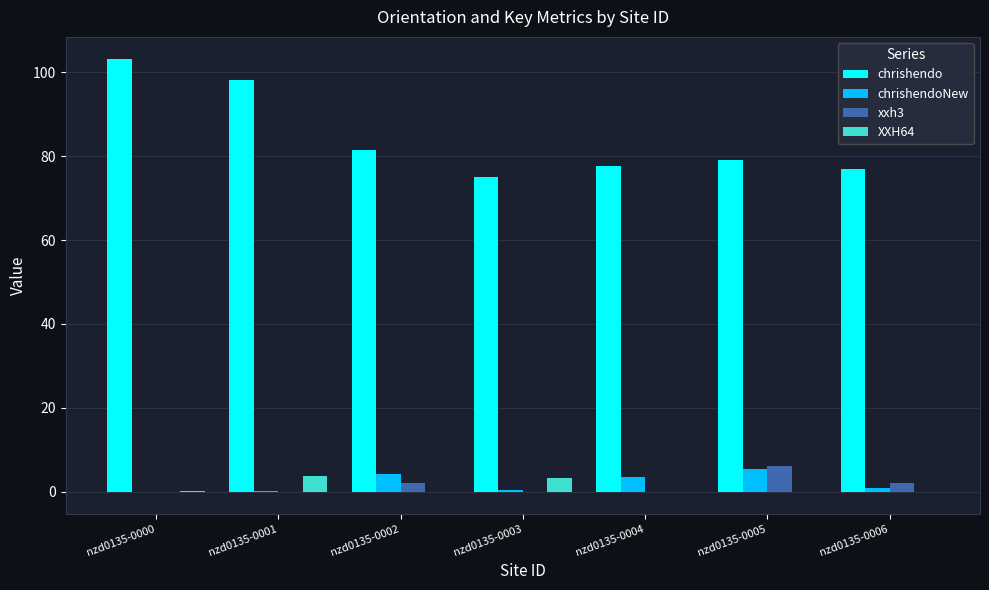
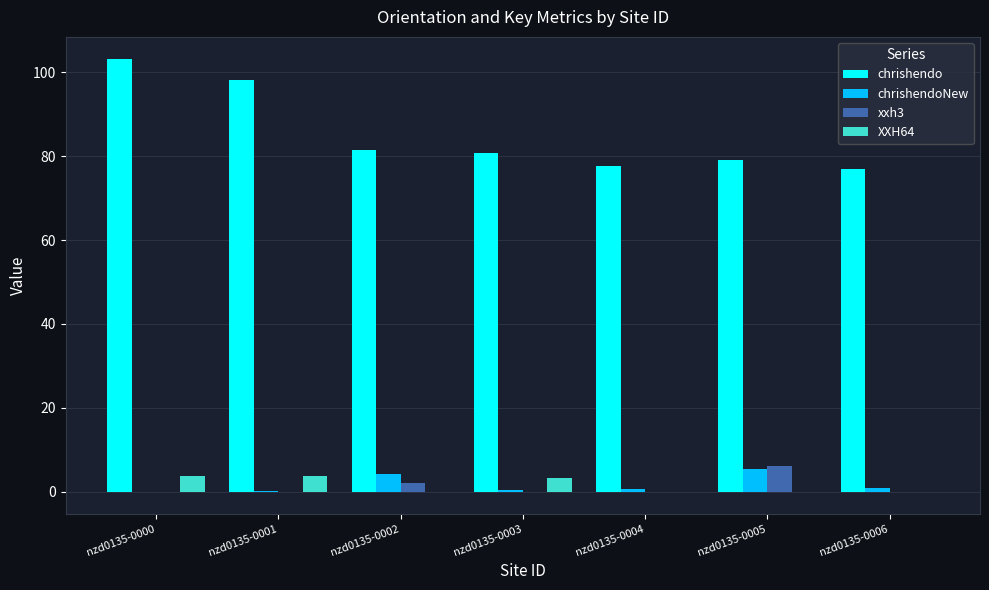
XXH64, nzd0135-0000: 0 -> 4
chrishendo, nzd0135-0003: 75 -> 81
chrishendoNew, nzd0135-0004: 4 -> 1
xxh3, nzd0135-0006: 2 -> 0
